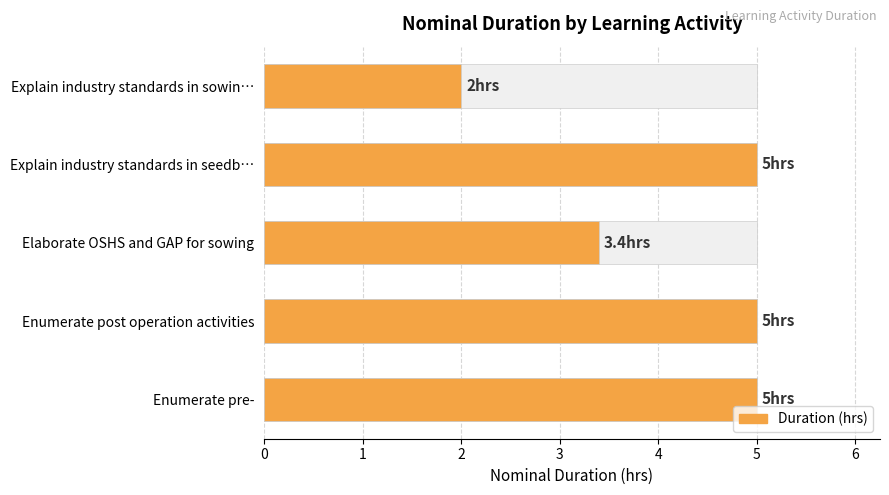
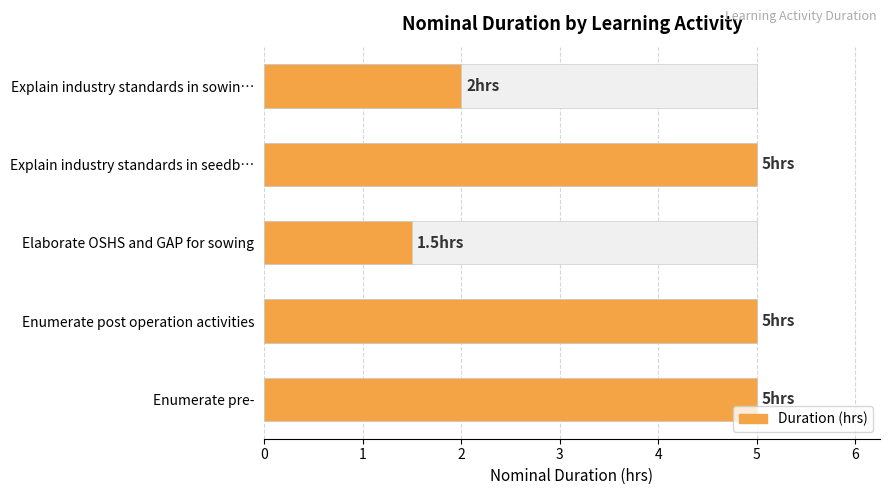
Duration (hrs), Elaborate OSHS and GAP for sowing: 3.4 -> 1.5
